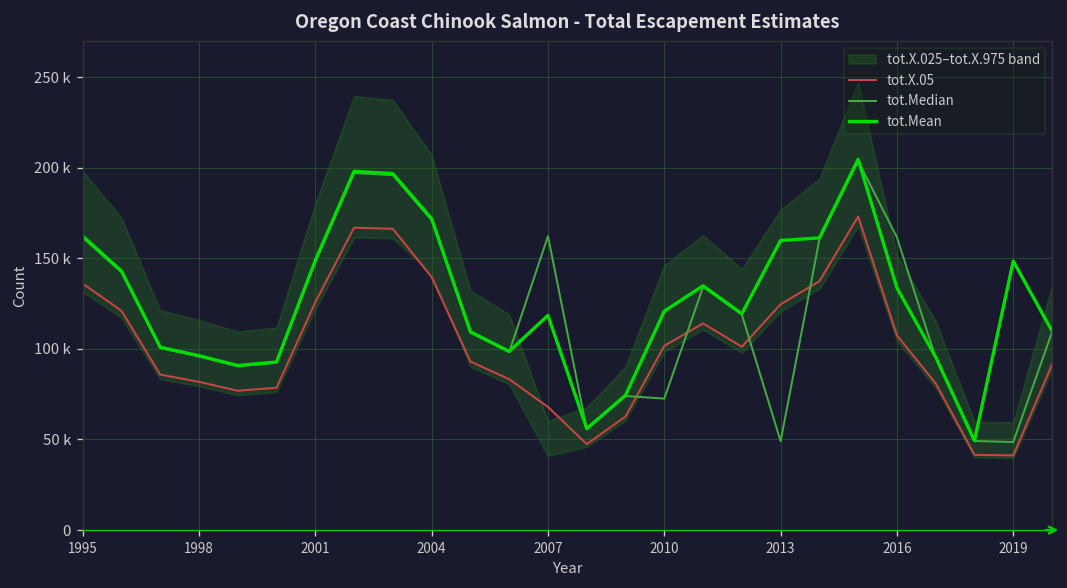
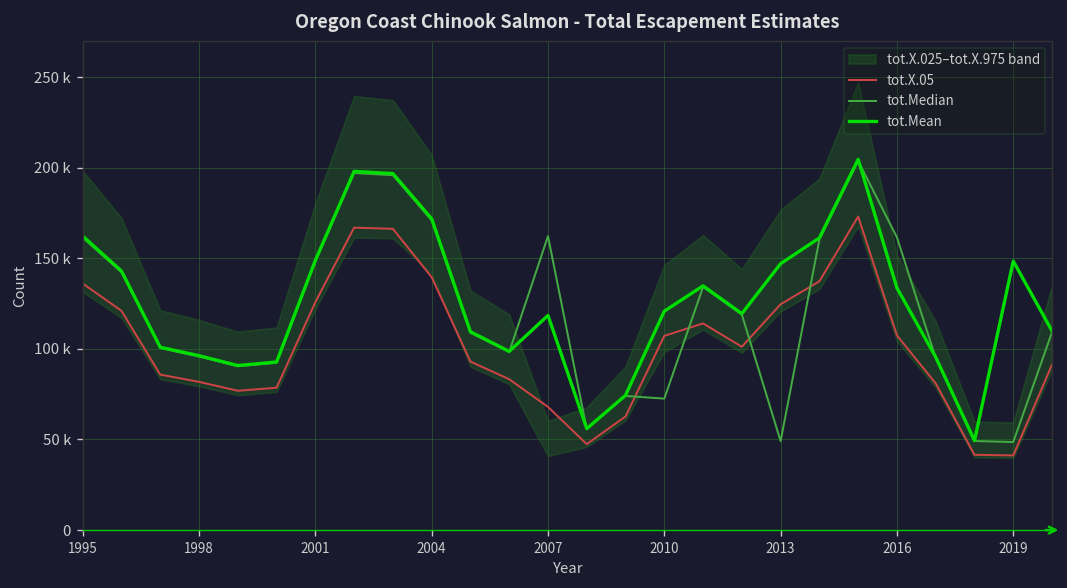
tot.X.05, 2010: 102000 -> 107000
tot.Mean, 2013: 160000 -> 147000
